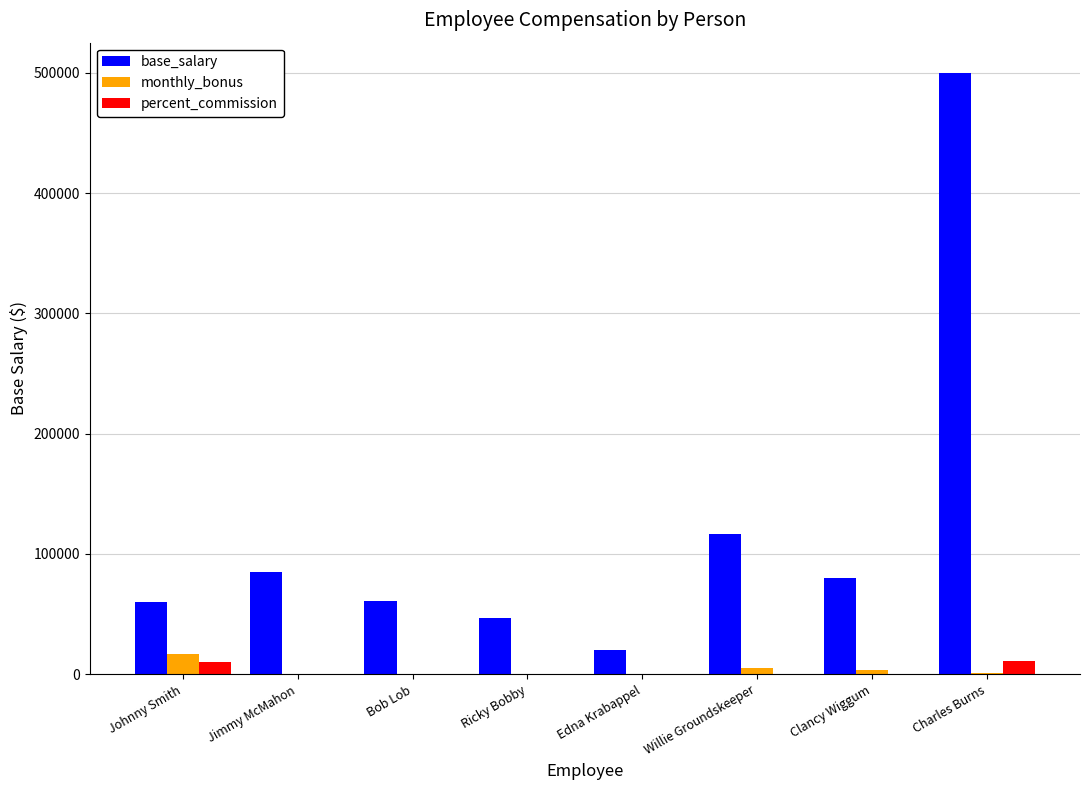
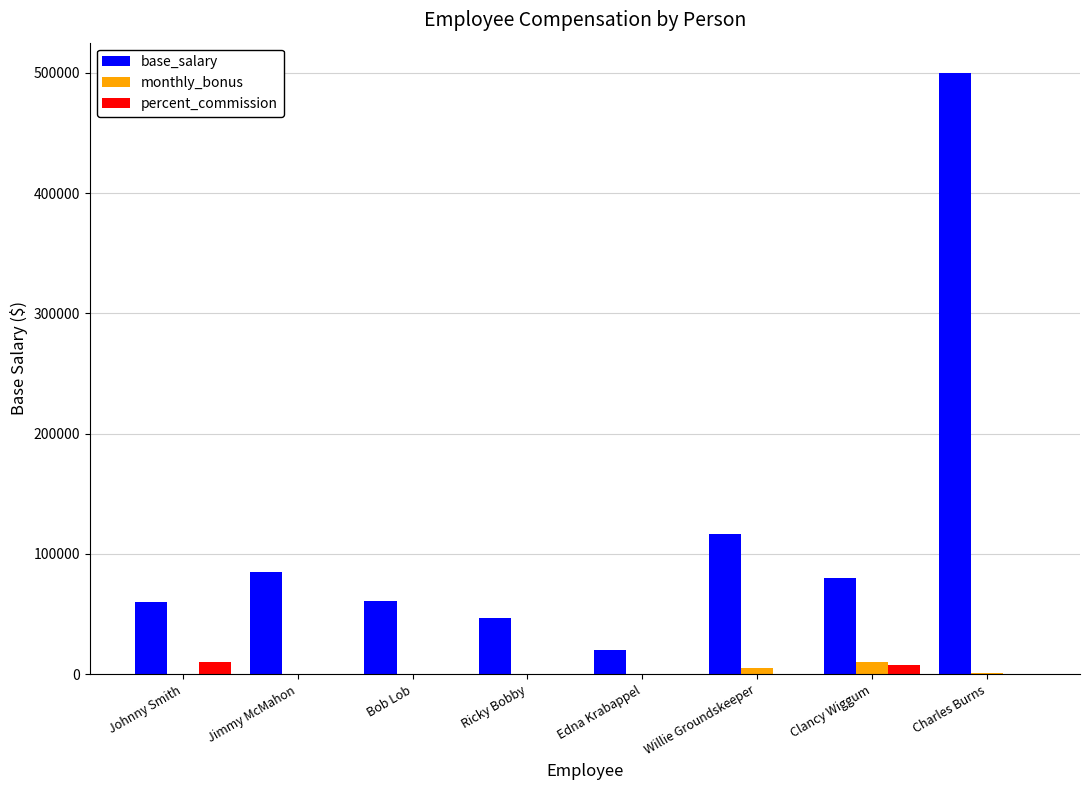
monthly_bonus, Johnny Smith: 17000 -> 0
monthly_bonus, Clancy Wiggum: 3000 -> 10000
percent_commission, Clancy Wiggum: 0 -> 7000
percent_commission, Charles Burns: 11000 -> 0
